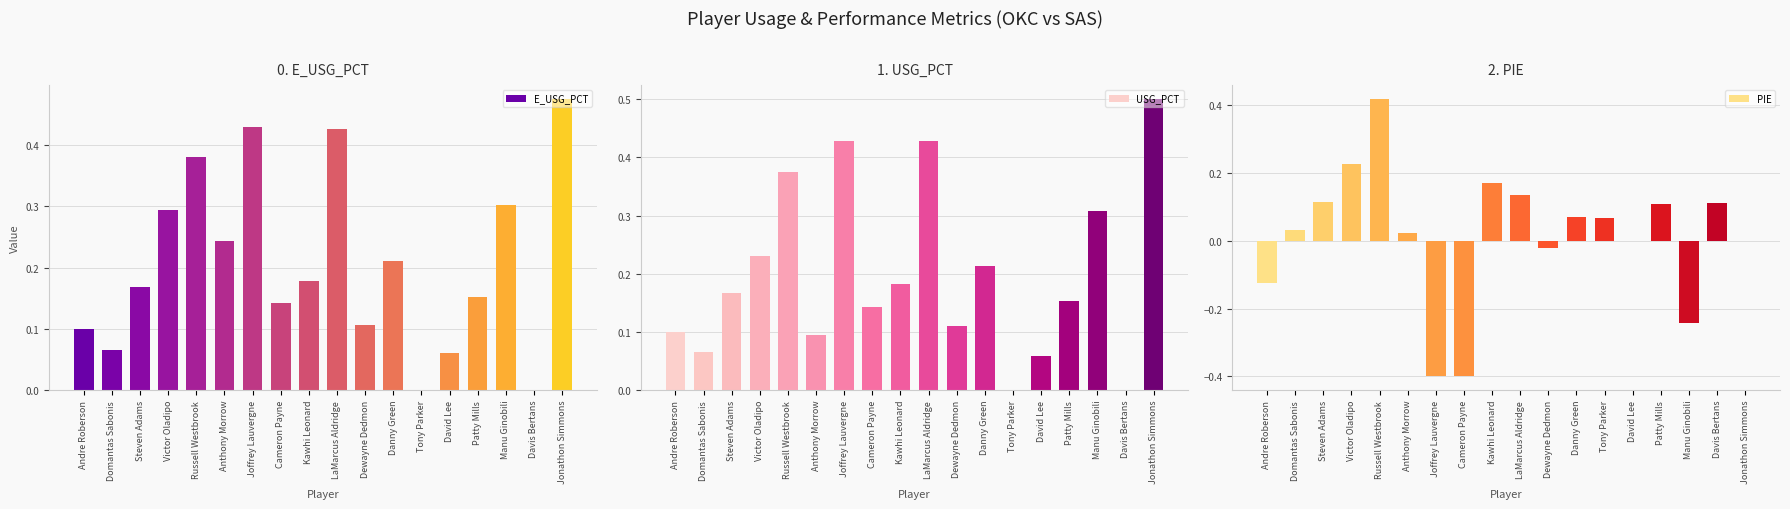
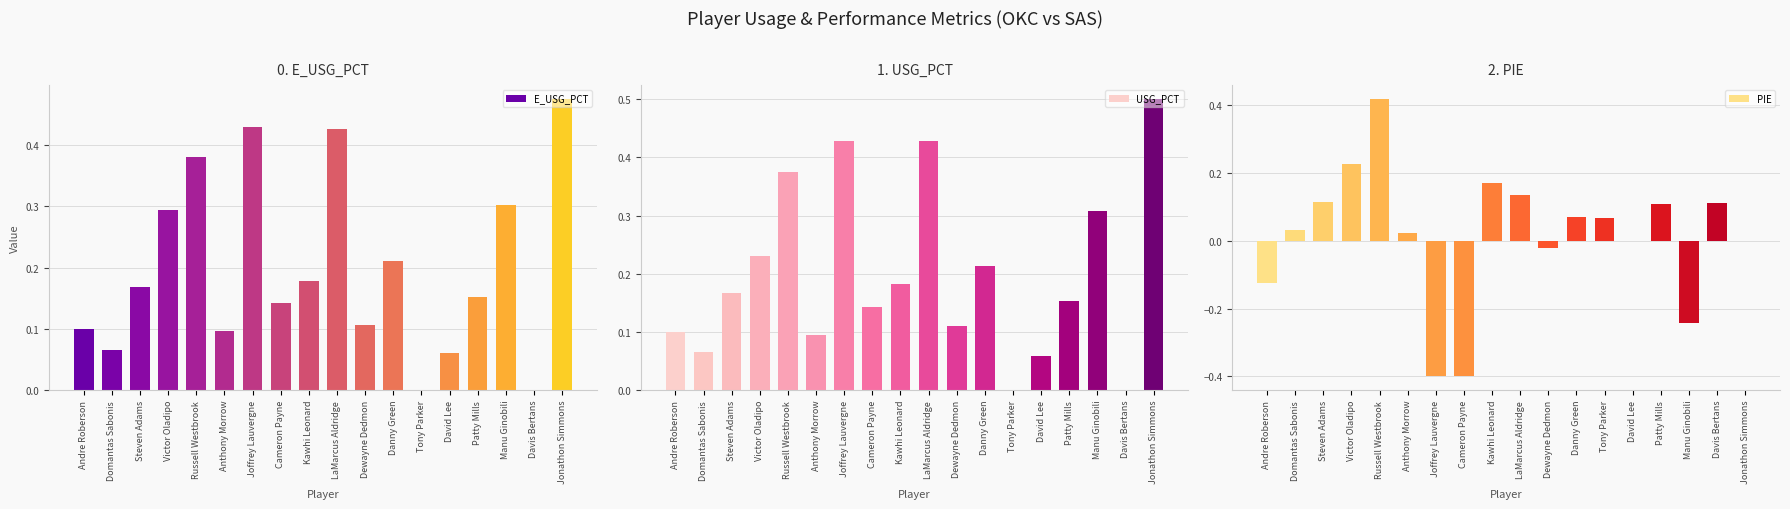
0. E_USG_PCT, Anthony Morrow: 0.24 -> 0.10
